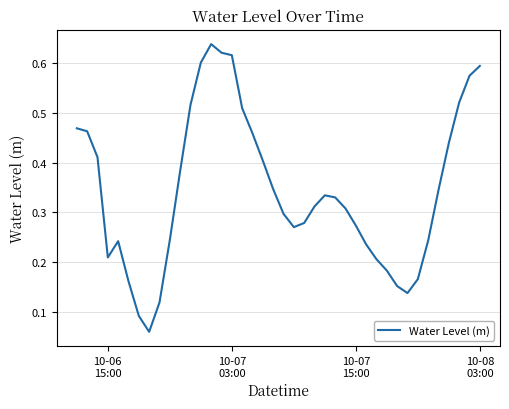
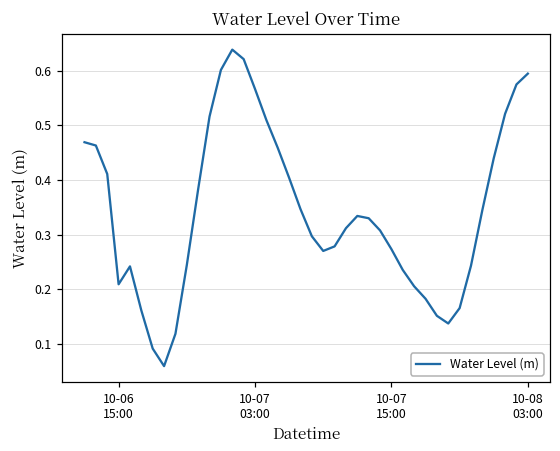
10-07 03:00: 0.62 -> 0.57
